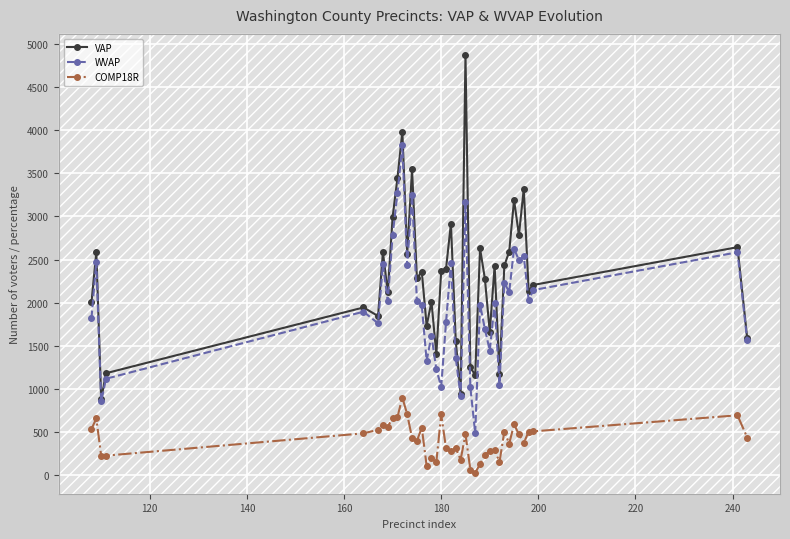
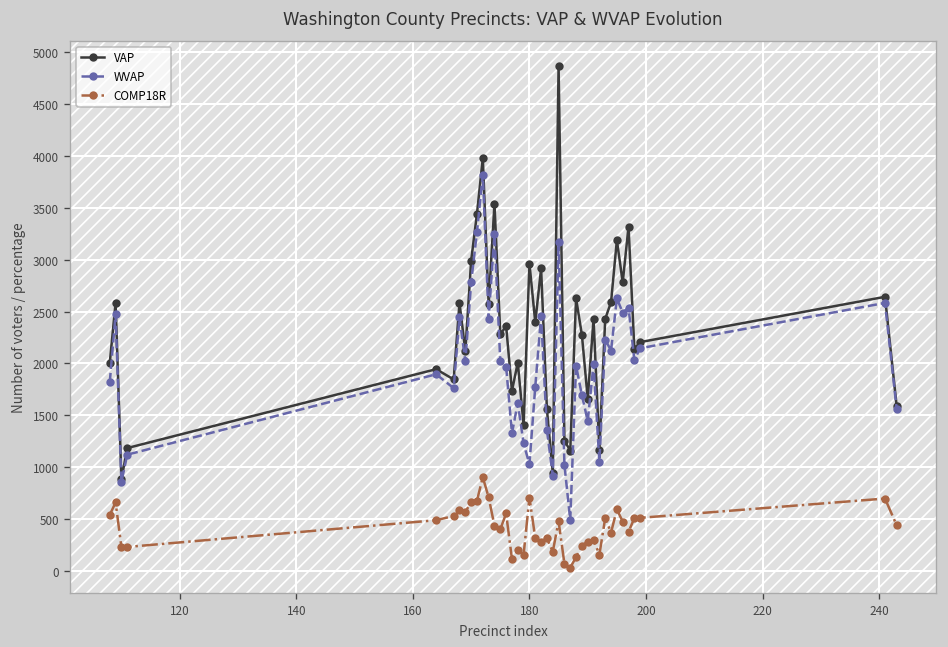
VAP, 180: 2400 -> 3000
